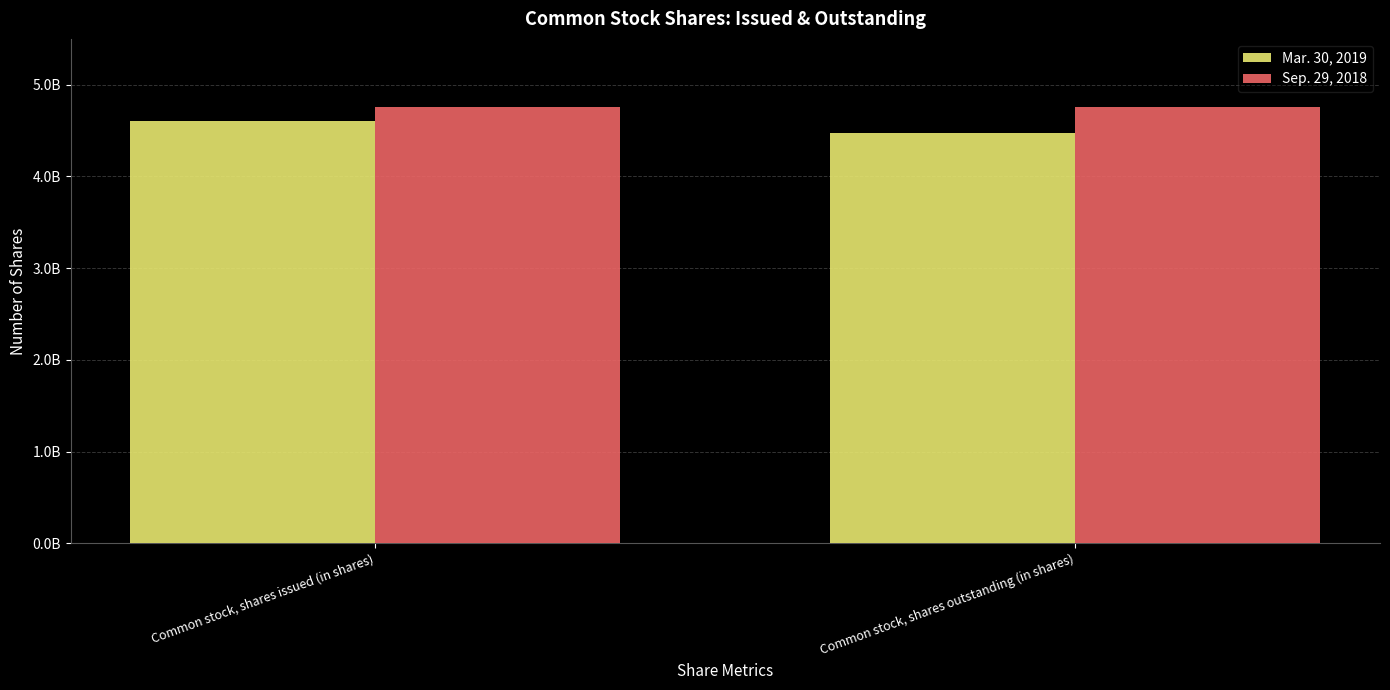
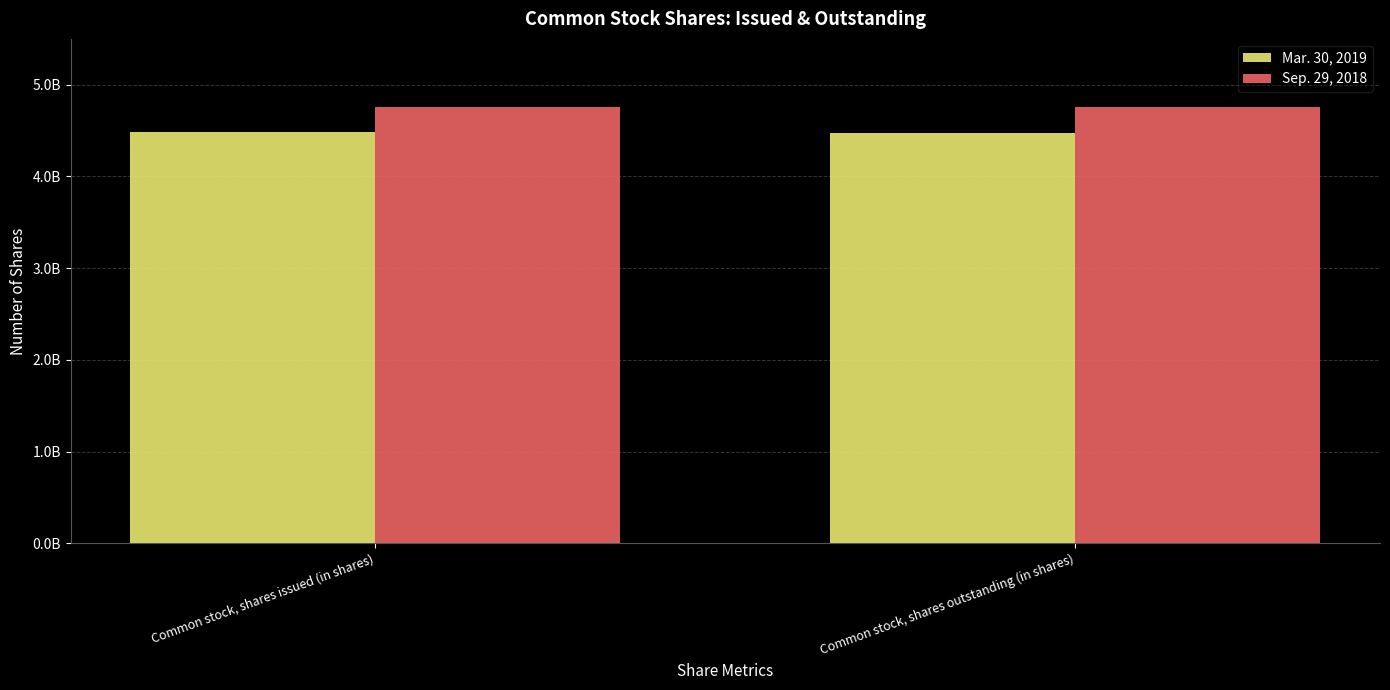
Mar. 30, 2019, Common stock, shares issued (in shares): 4600000000 -> 4500000000
